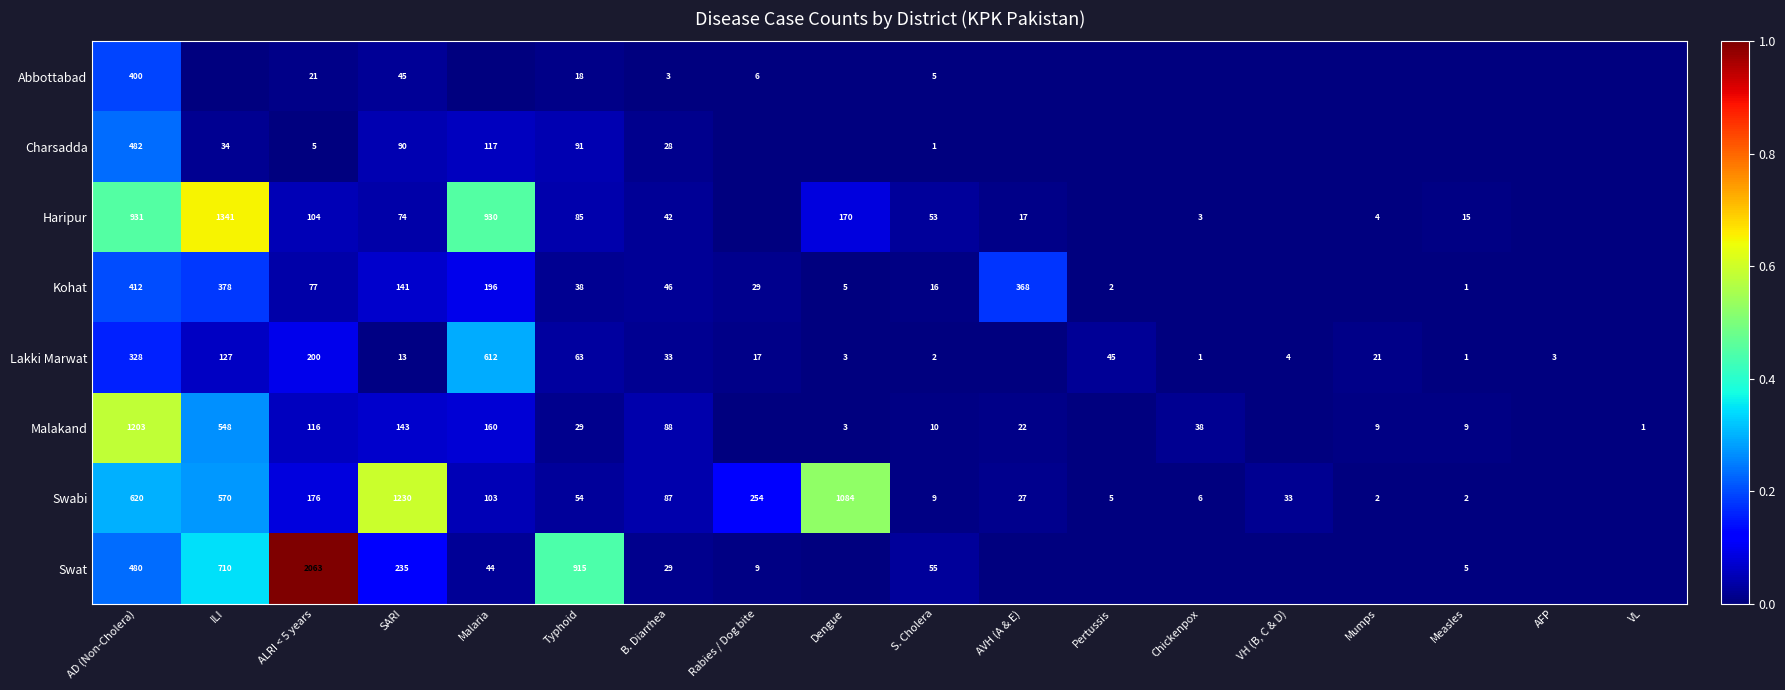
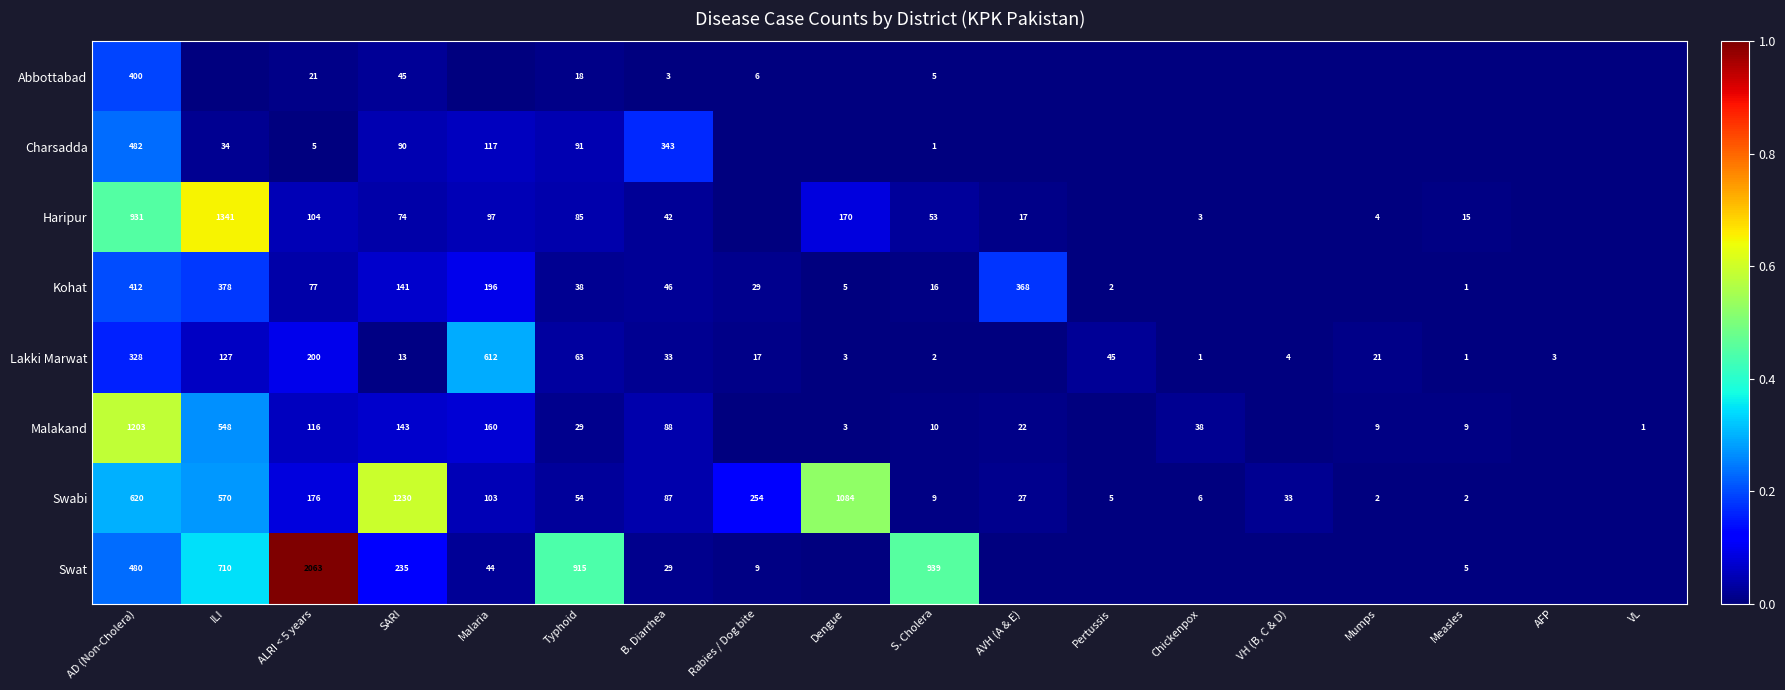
Charsadda, B. Diarrhea: 28 -> 343
Haripur, Malaria: 930 -> 97
Swat, S. Cholera: 55 -> 939
